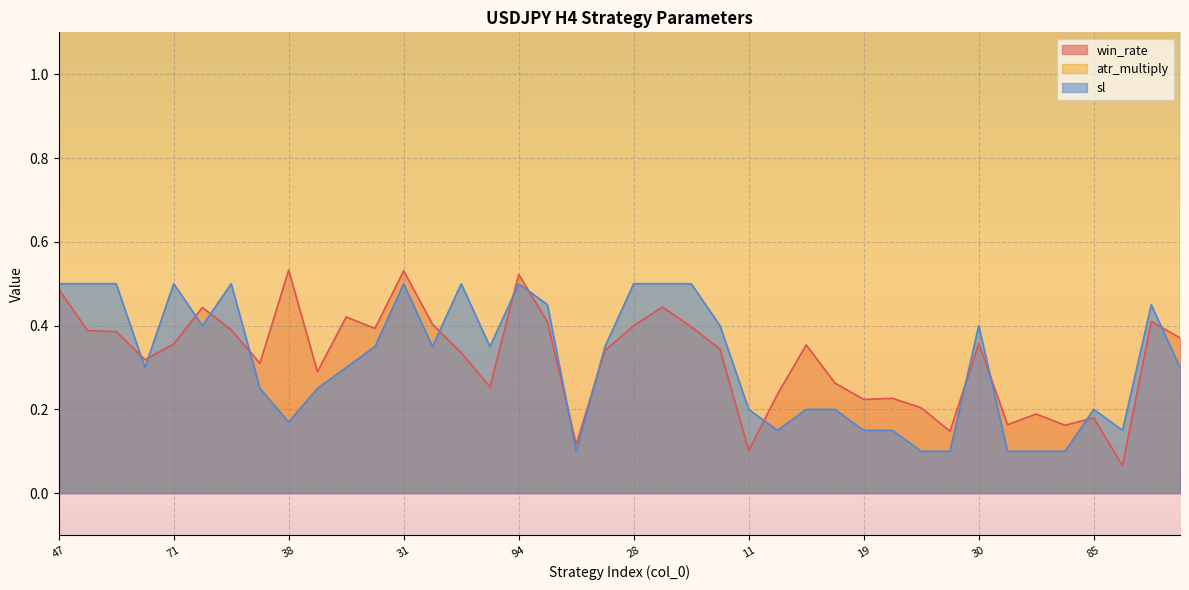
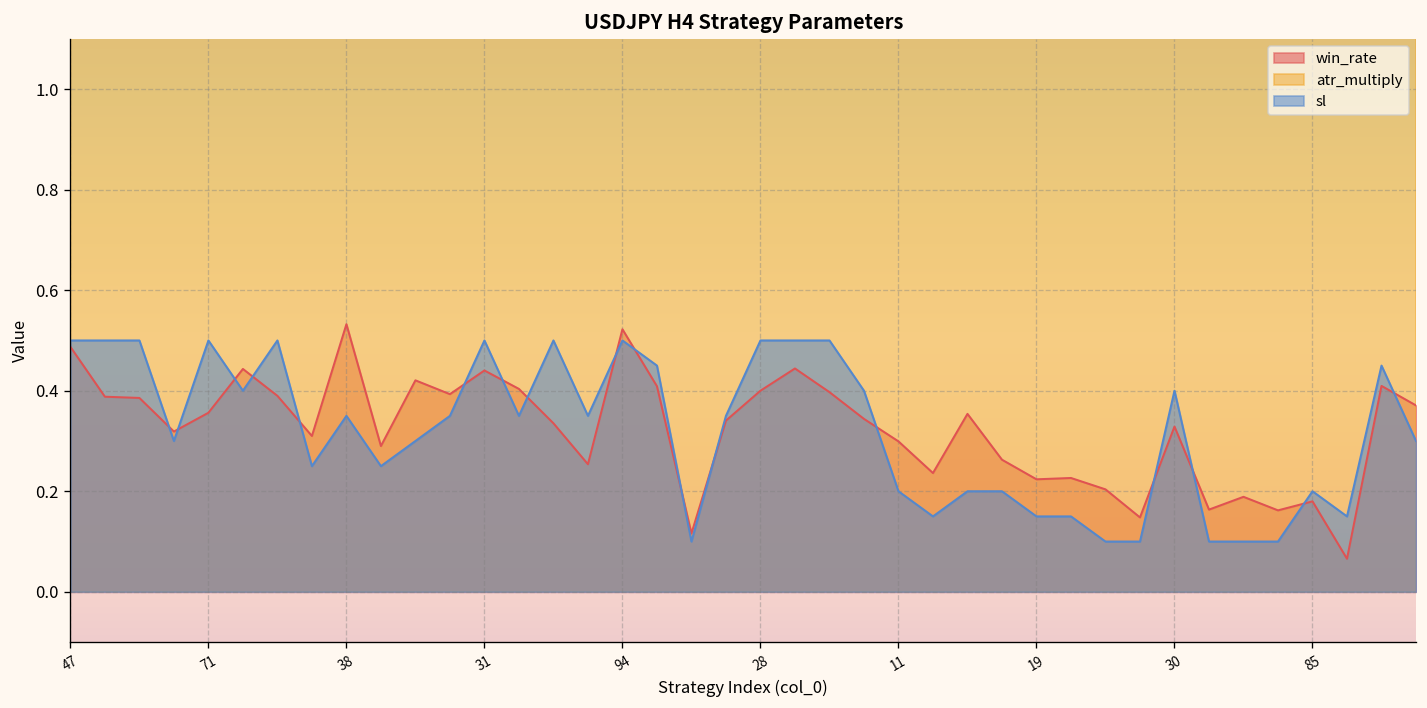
sl, 38: 0.17 -> 0.35
win_rate, 31: 0.53 -> 0.44
win_rate, 11: 0.10 -> 0.30
win_rate, 30: 0.36 -> 0.33
